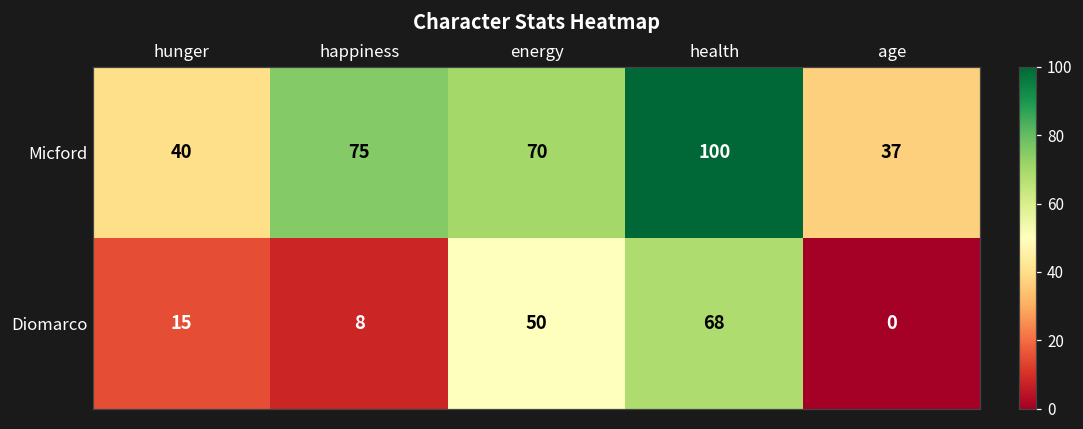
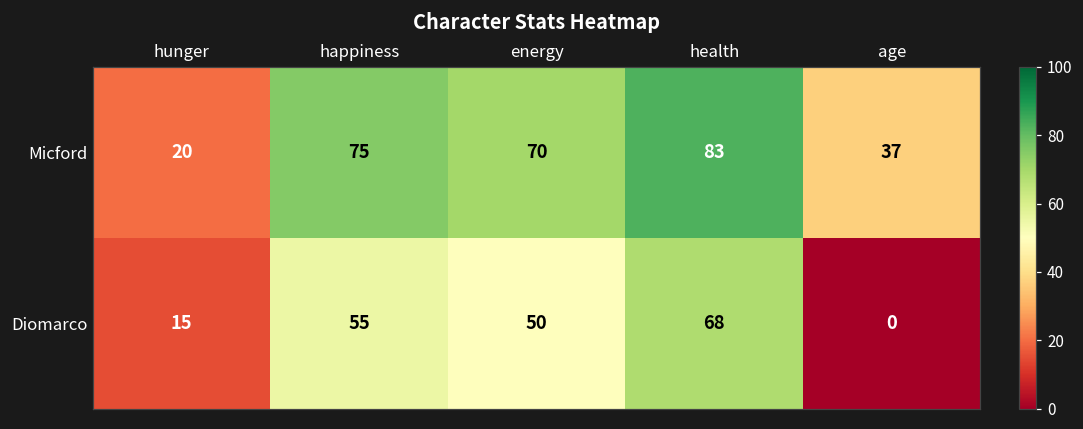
Micford, hunger: 40 -> 20
Micford, health: 100 -> 83
Diomarco, happiness: 8 -> 55
